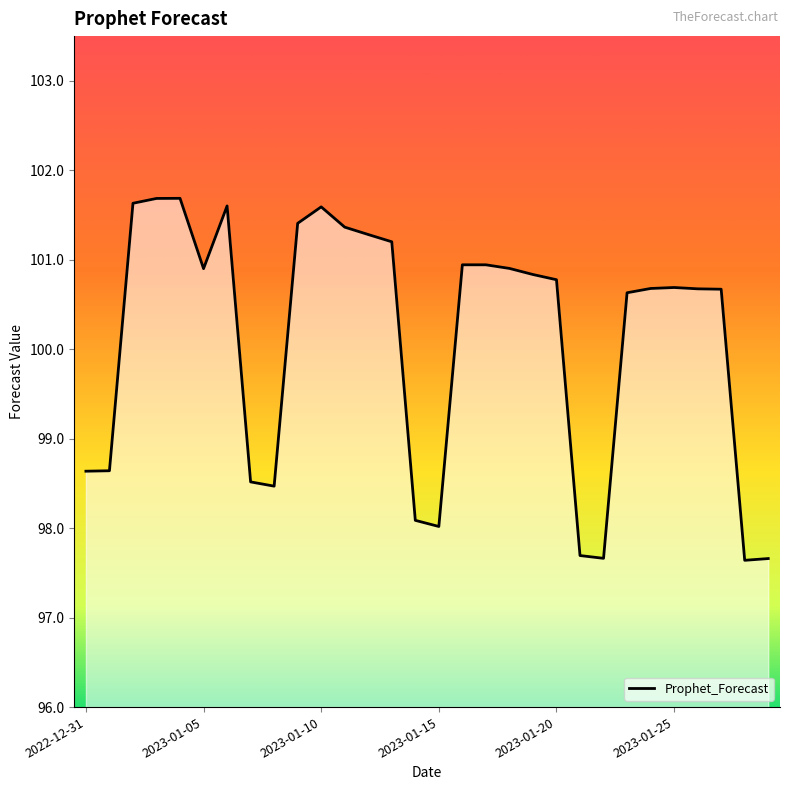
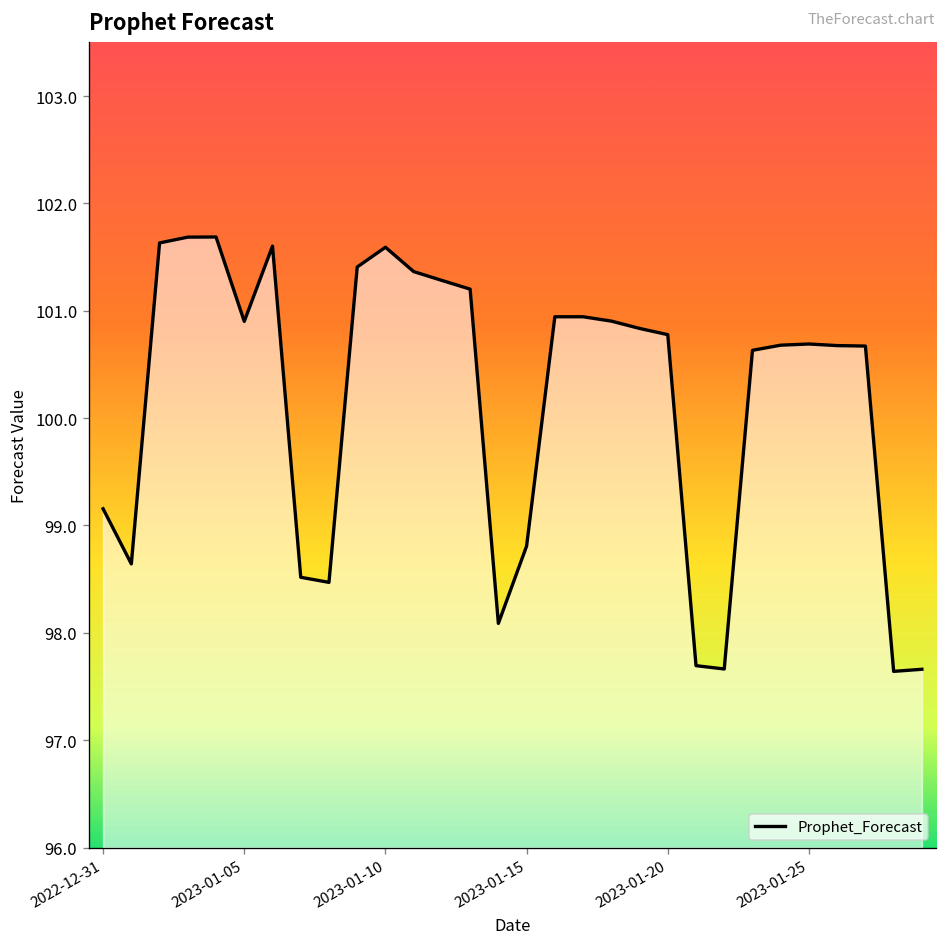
2022-12-31: 98.6 -> 99.2
2023-01-15: 98.0 -> 98.8
